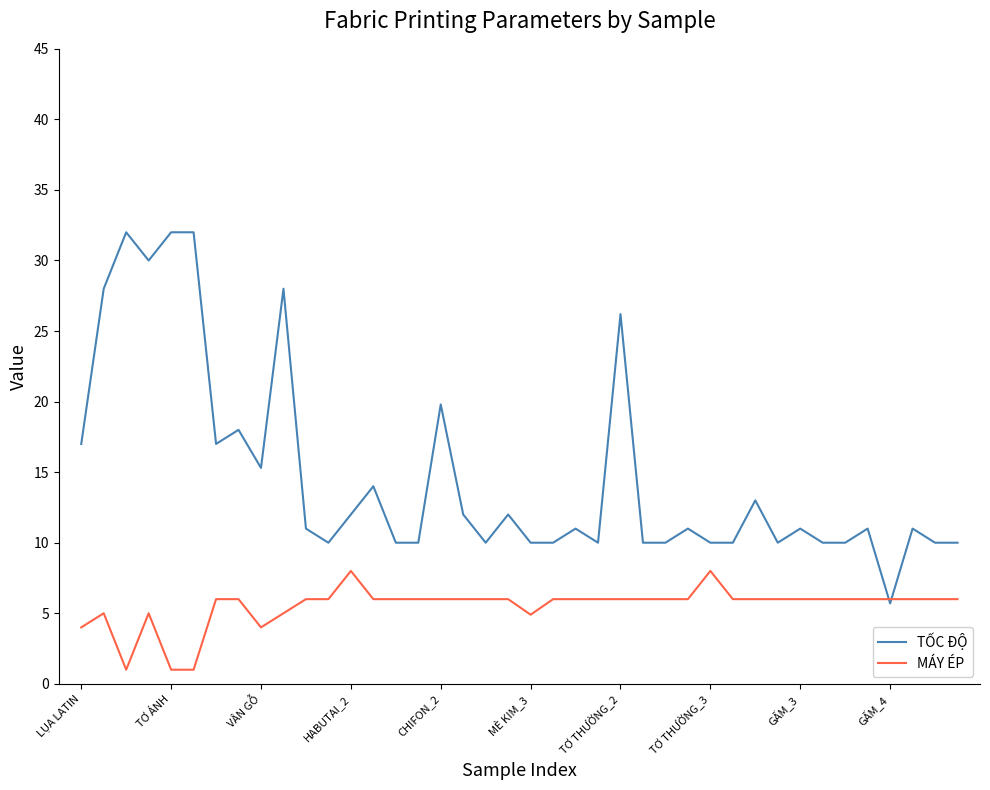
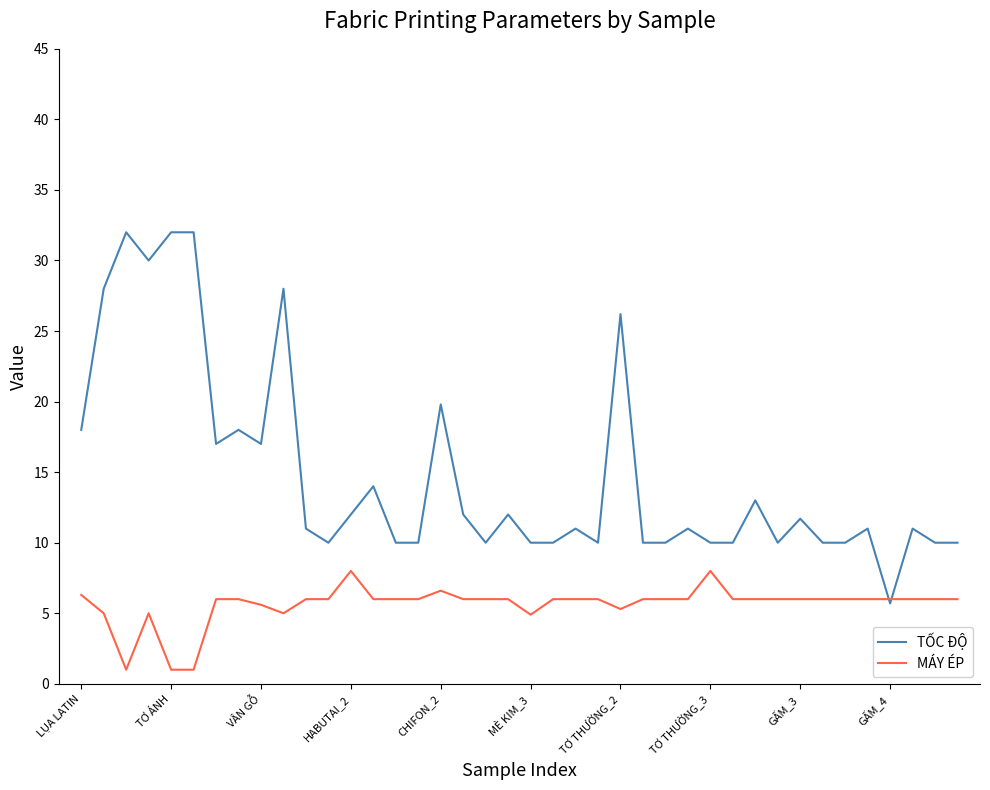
TỐC ĐỘ, LỤA LATIN: 17 -> 18
MÁY ÉP, LỤA LATIN: 4.0 -> 6.3
TỐC ĐỘ, VÂN GỖ: 15.3 -> 17.0
MÁY ÉP, VÂN GỖ: 4.0 -> 5.6
MÁY ÉP, CHIFON_2: 6.0 -> 6.6
MÁY ÉP, TƠ THƯỜNG_2: 6.0 -> 5.3
TỐC ĐỘ, GẤM_3: 11.0 -> 11.7
